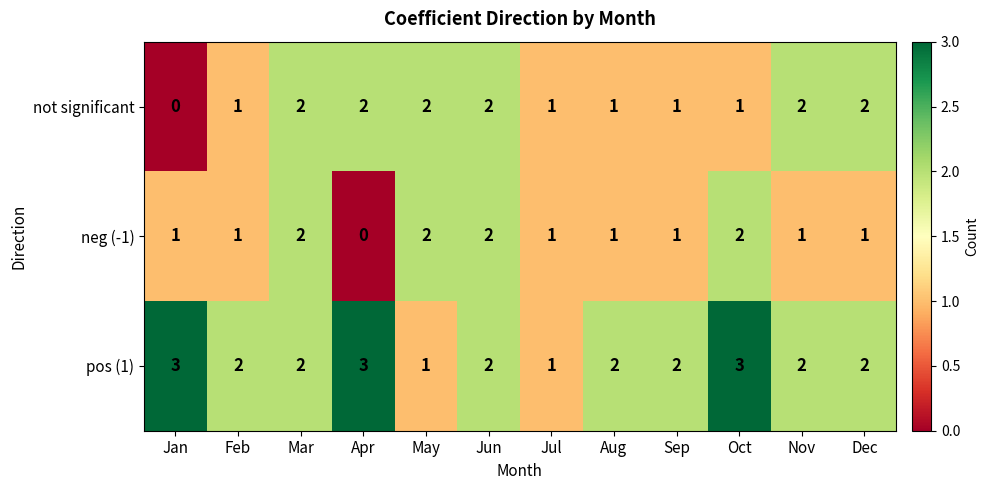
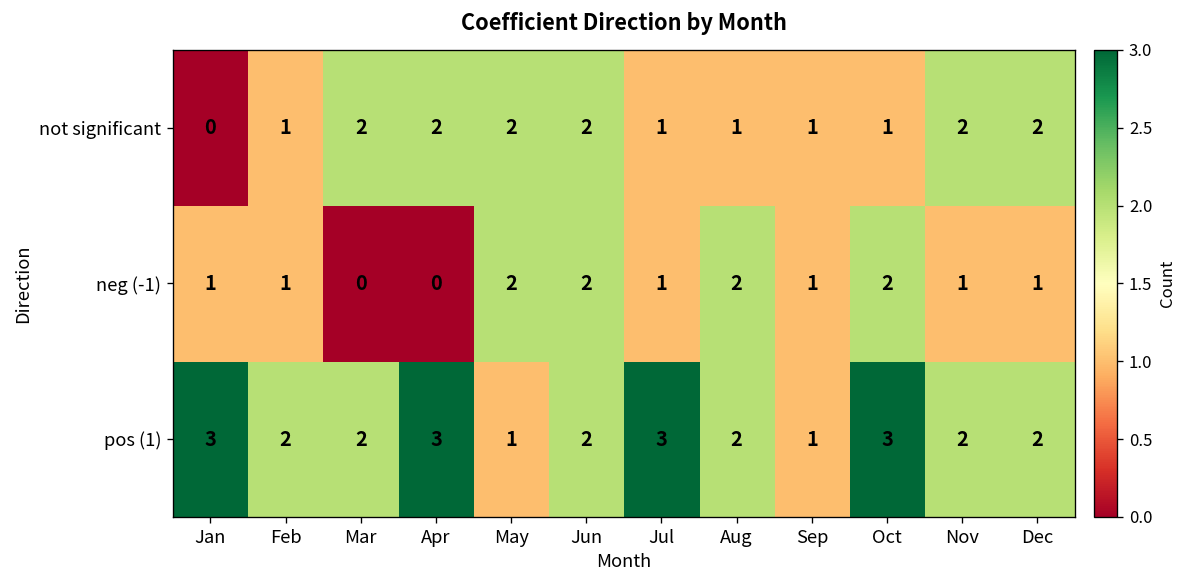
neg (-1), Mar: 2 -> 0
neg (-1), Aug: 1 -> 2
pos (1), Jul: 1 -> 3
pos (1), Sep: 2 -> 1
